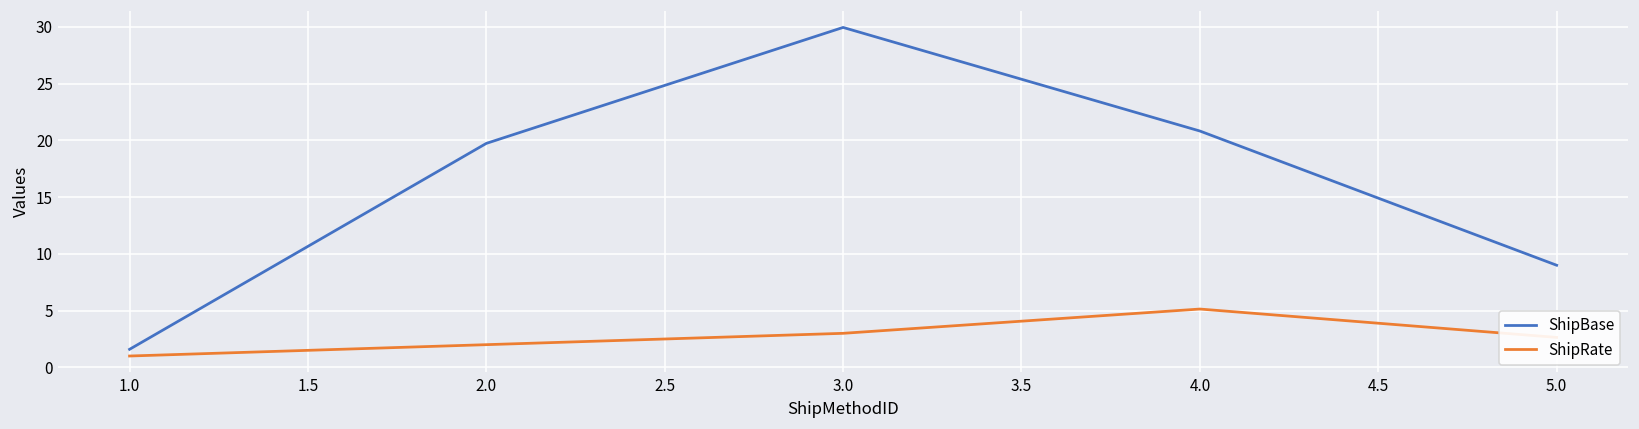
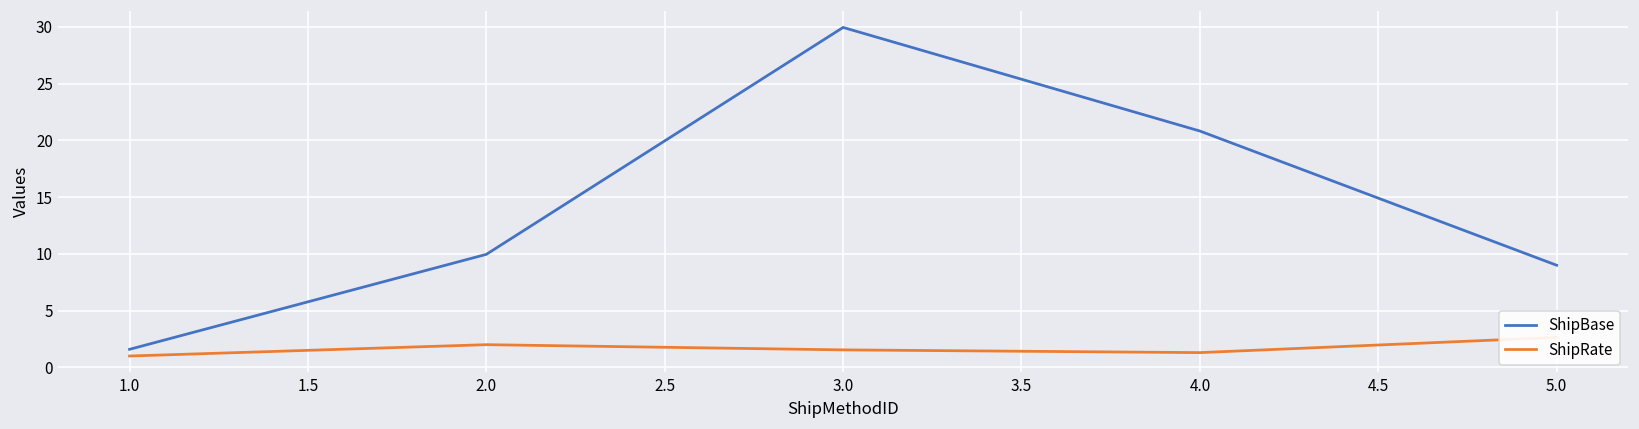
ShipBase, 2.0: 19.7 -> 10.0
ShipRate, 3.0: 3.0 -> 1.5
ShipRate, 4.0: 5.1 -> 1.3
